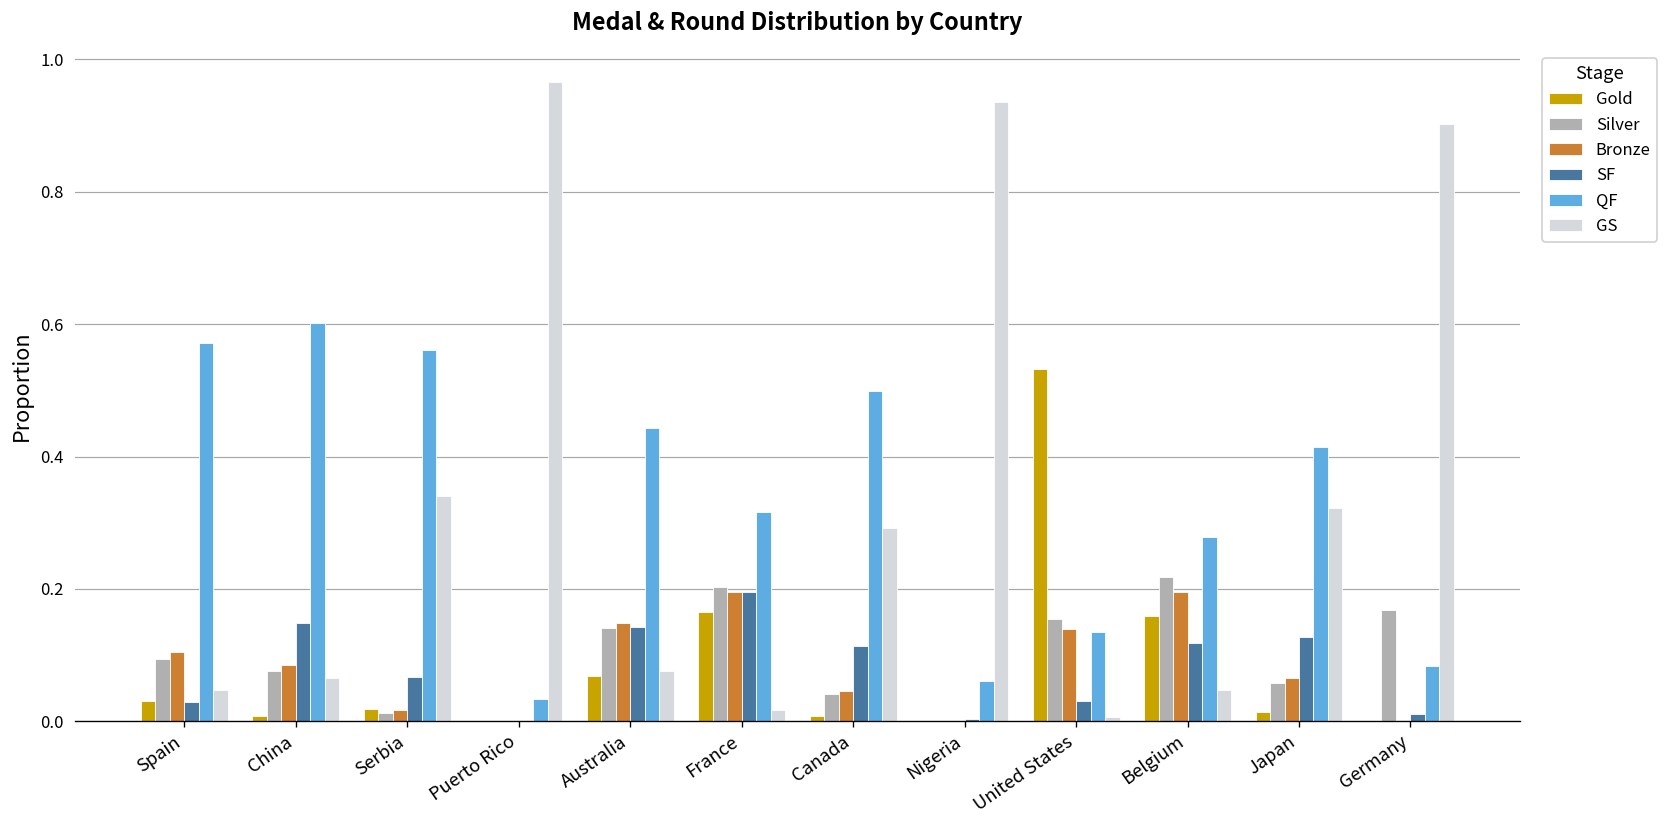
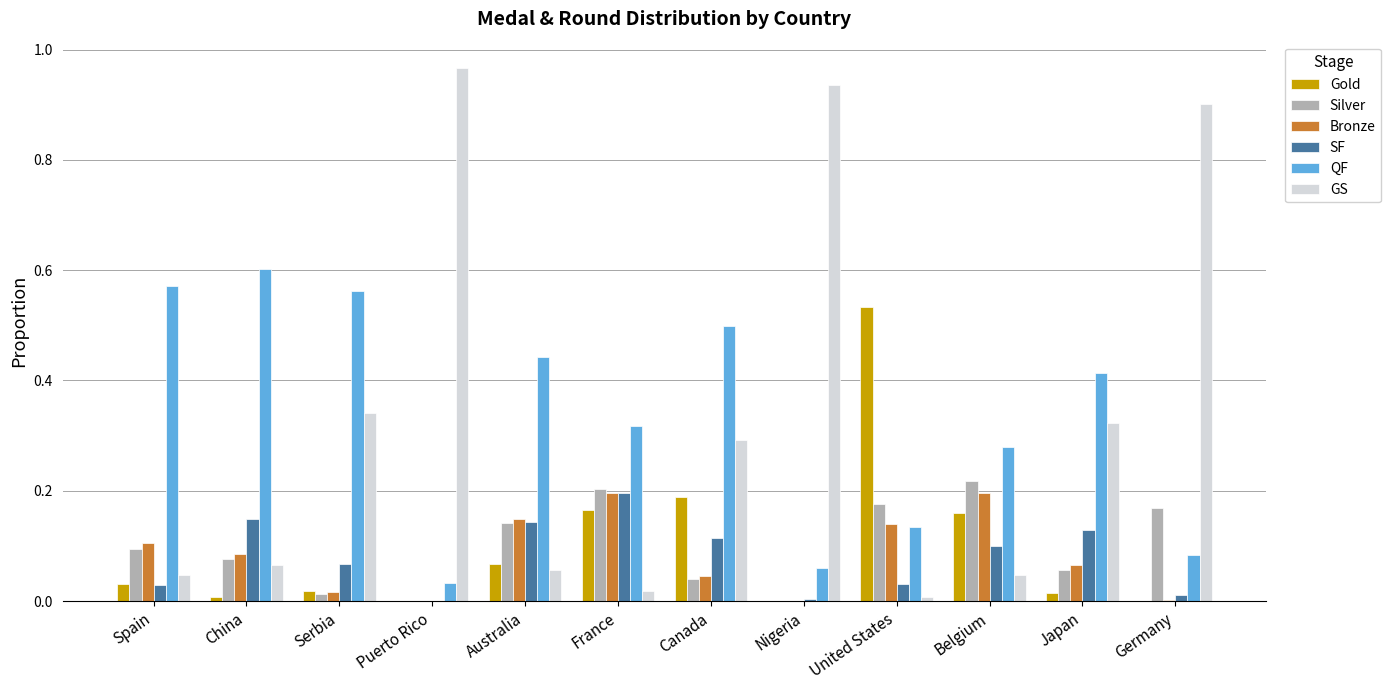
GS, Australia: 0.08 -> 0.06
Gold, Canada: 0.01 -> 0.19
Silver, United States: 0.15 -> 0.18
SF, Belgium: 0.12 -> 0.10
